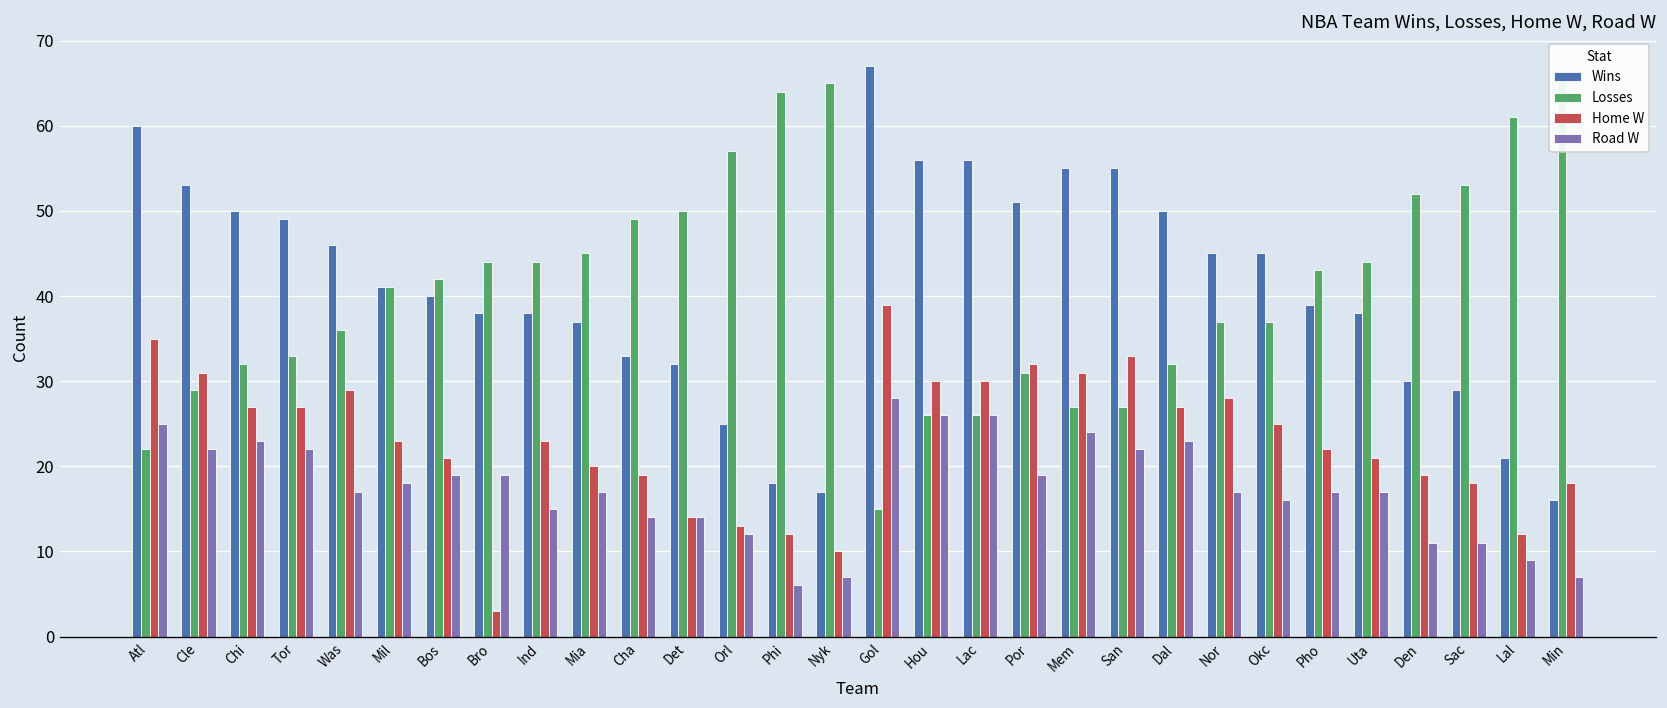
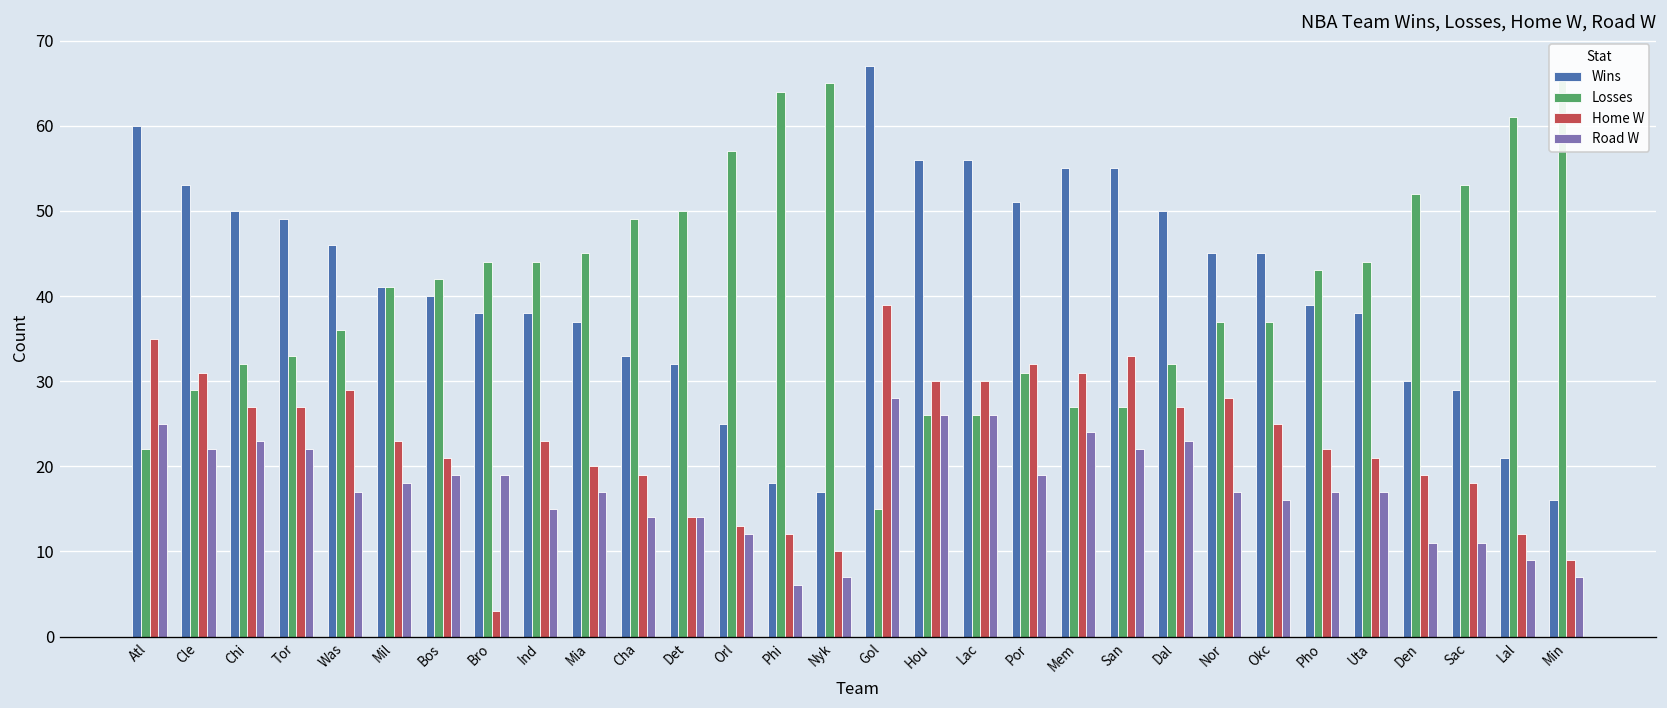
Home W, Min: 18 -> 9
